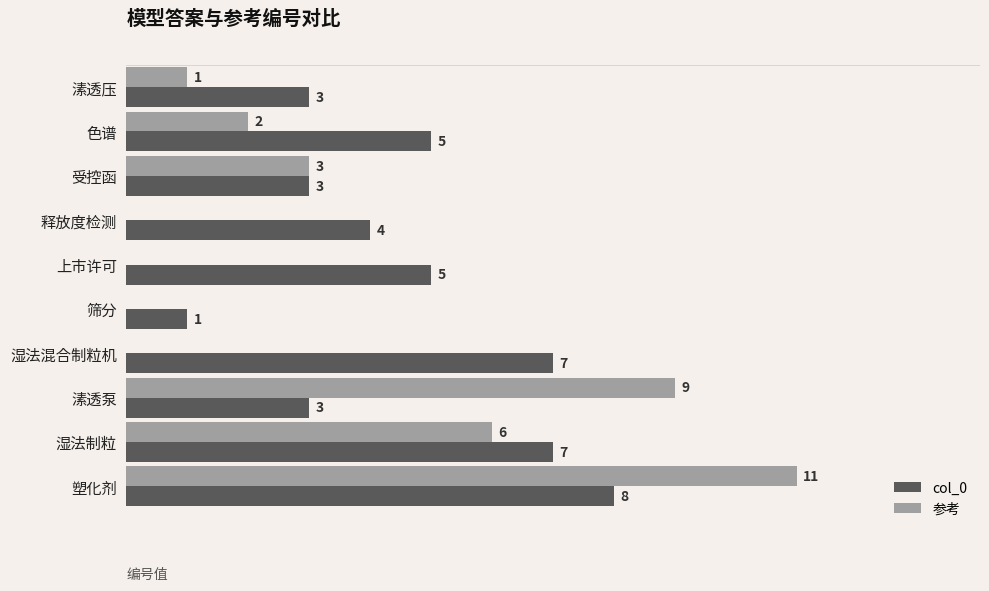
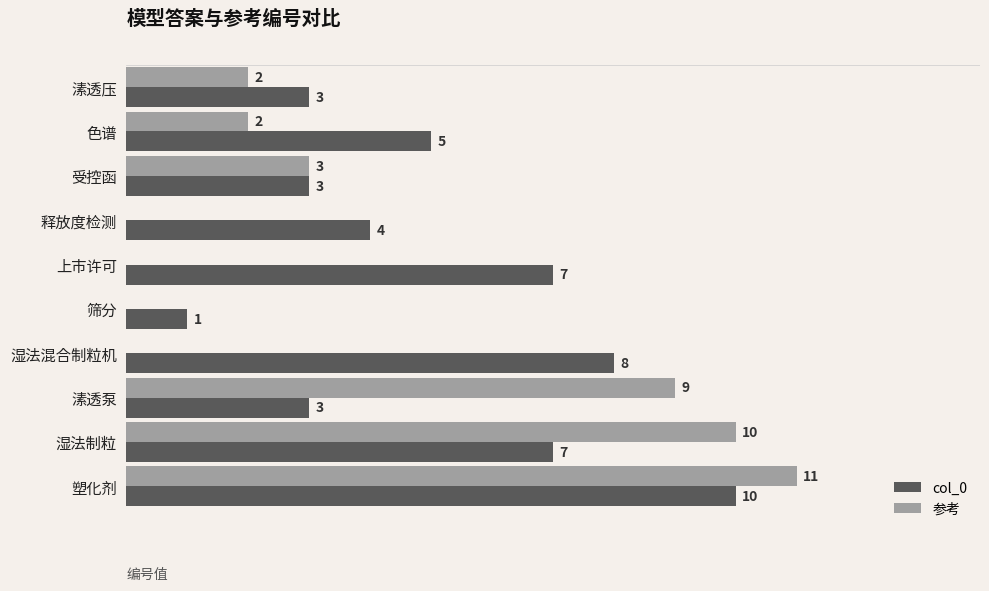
参考, 溸透压: 1 -> 2
col_0, 上市许可: 5 -> 7
col_0, 湿法混合制粒机: 7 -> 8
参考, 湿法制粒: 6 -> 10
col_0, 塑化剂: 8 -> 10
